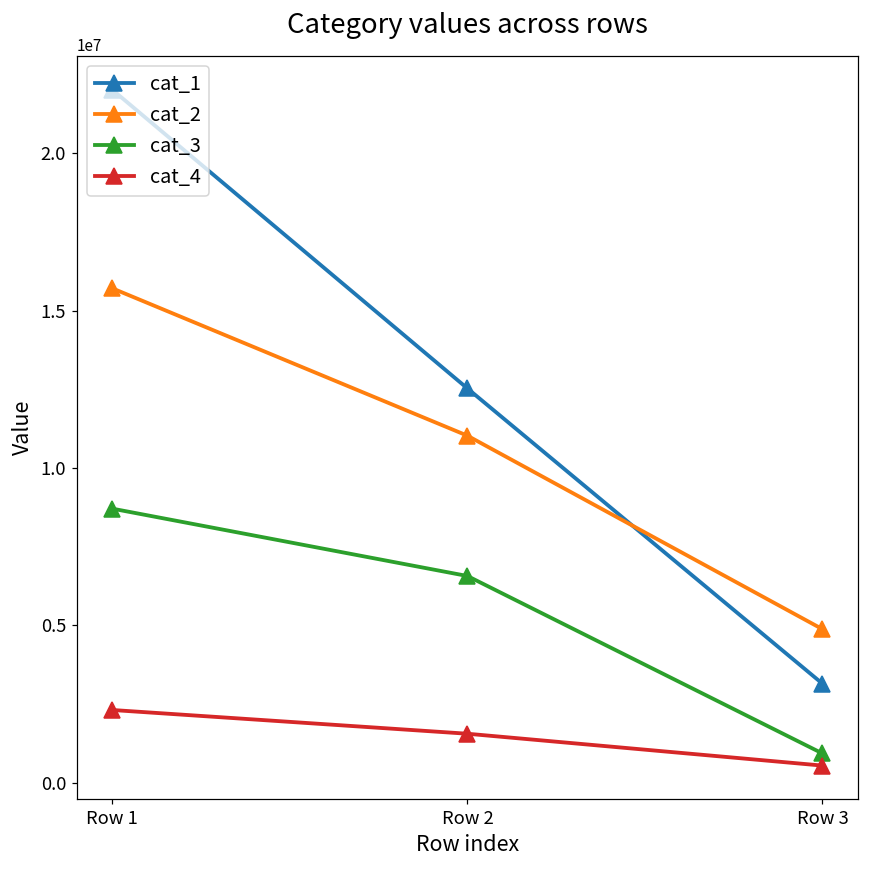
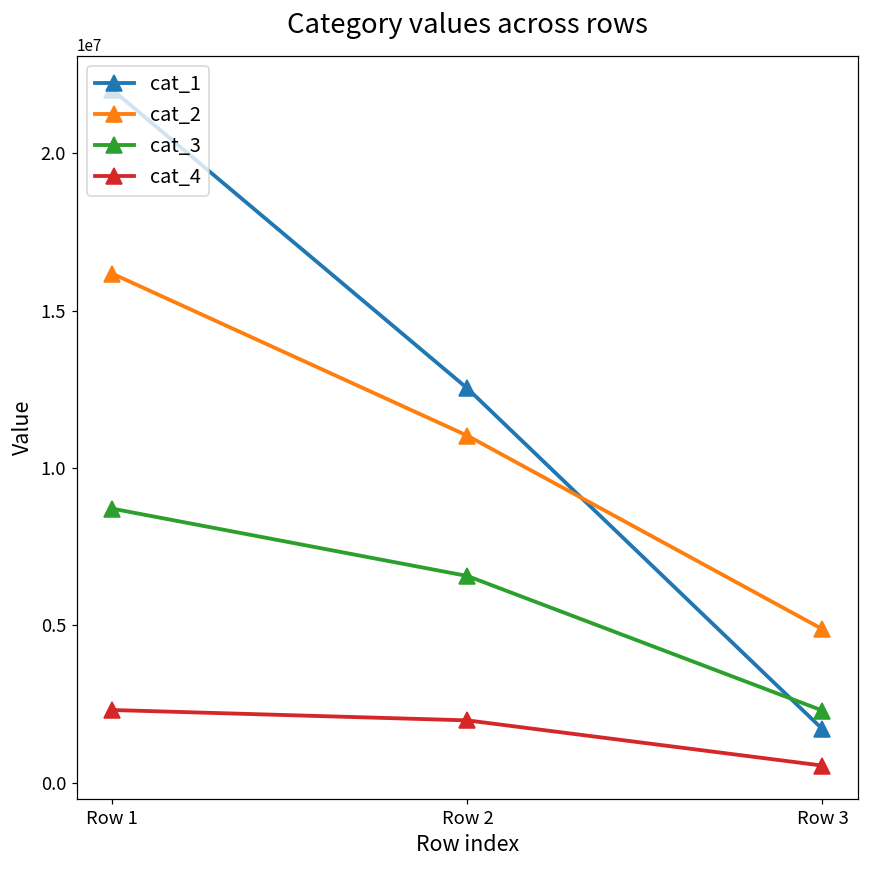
cat_2, Row 1: 15700000 -> 16200000
cat_4, Row 2: 1600000 -> 2000000
cat_1, Row 3: 3200000 -> 1700000
cat_3, Row 3: 900000 -> 2300000
